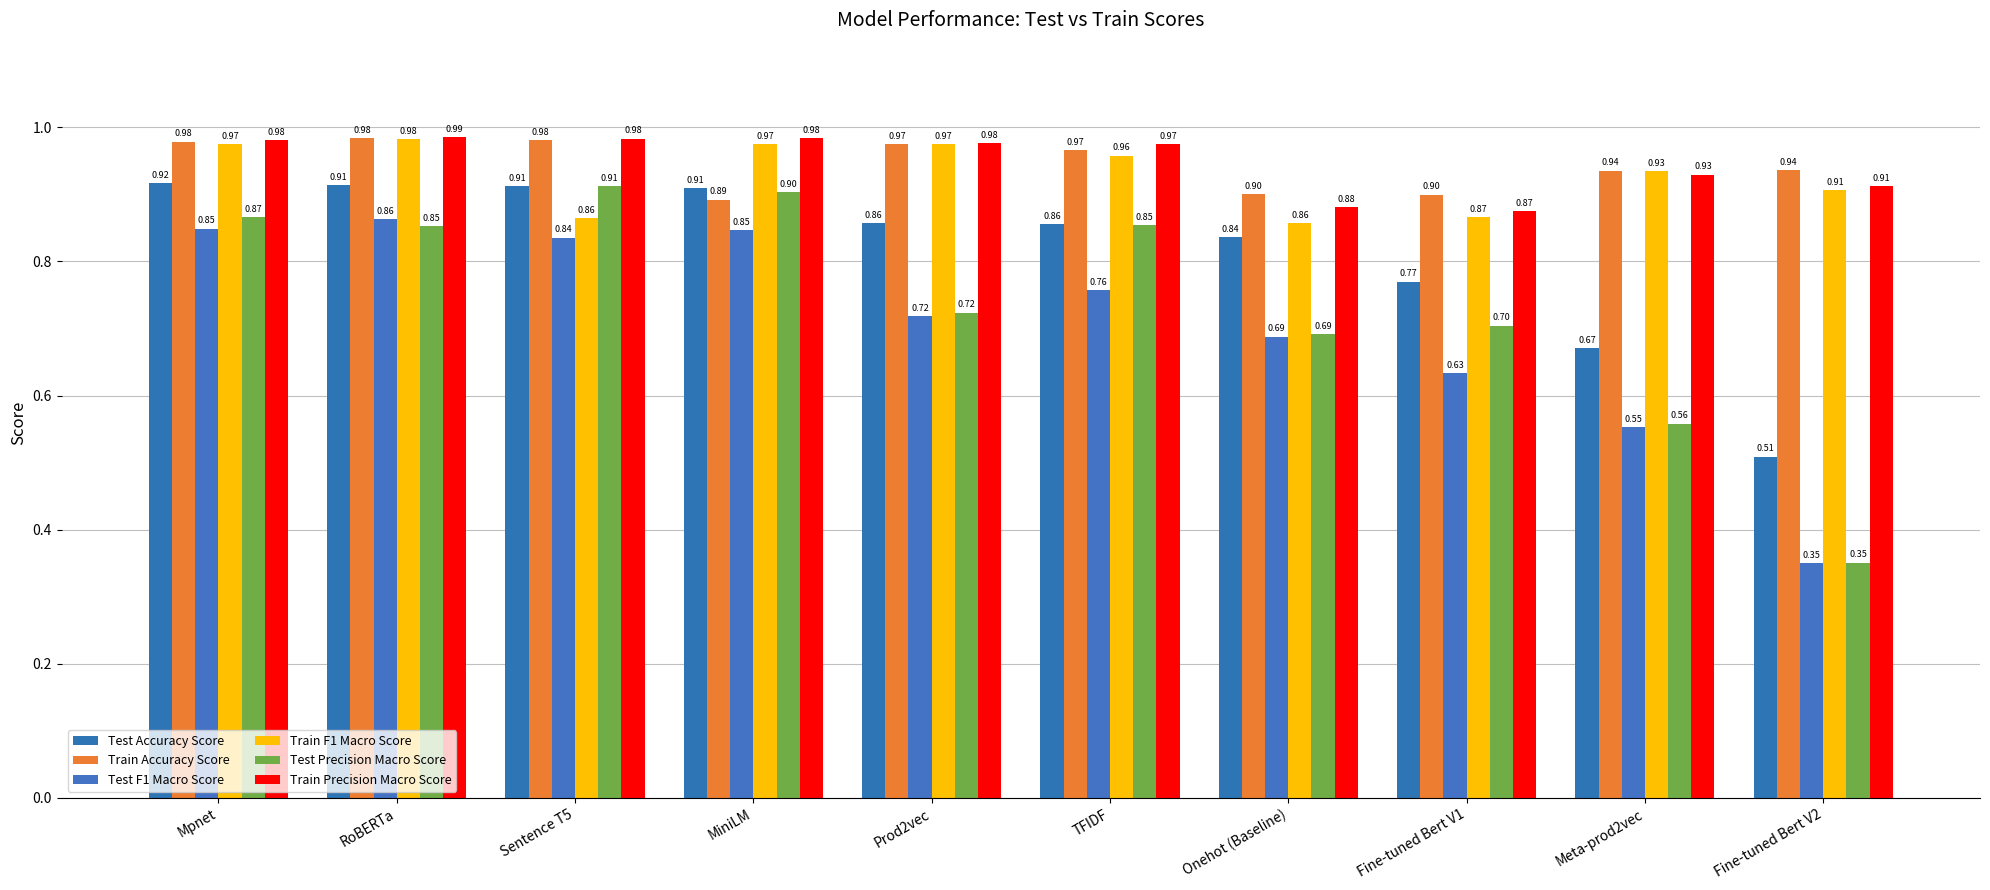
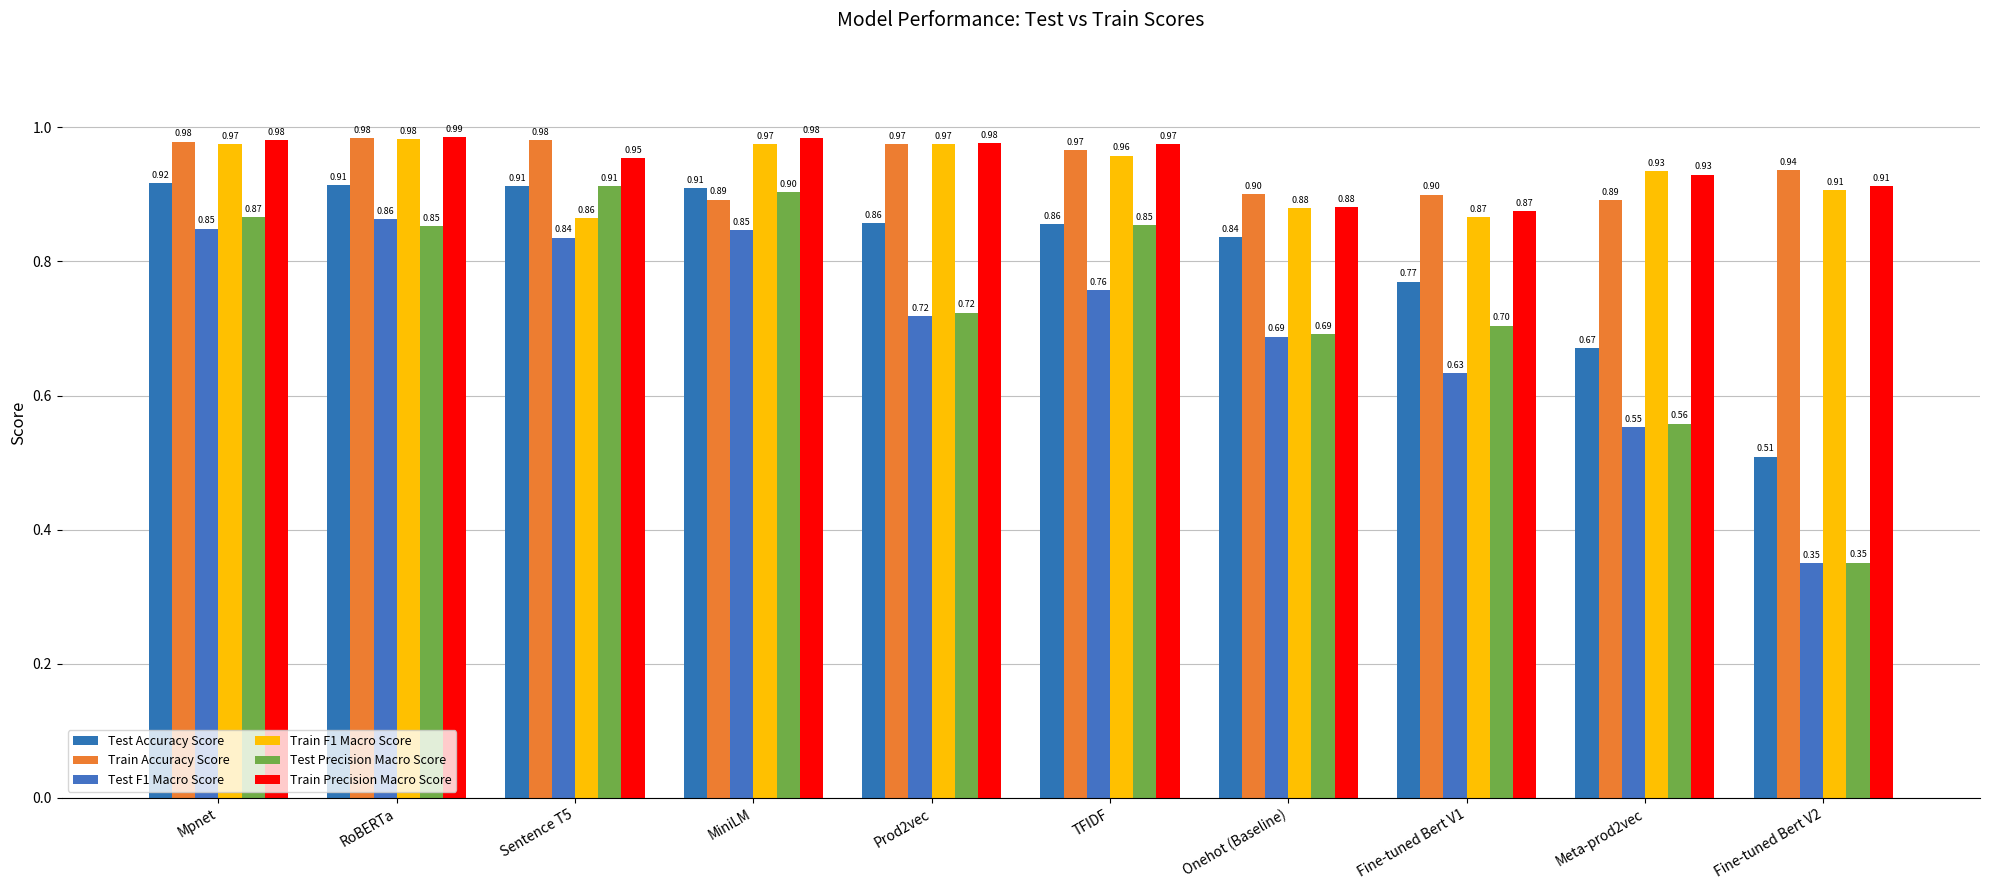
Train Precision Macro Score, Sentence T5: 0.98 -> 0.95
Train F1 Macro Score, Onehot (Baseline): 0.86 -> 0.88
Train Accuracy Score, Meta-prod2vec: 0.94 -> 0.89
